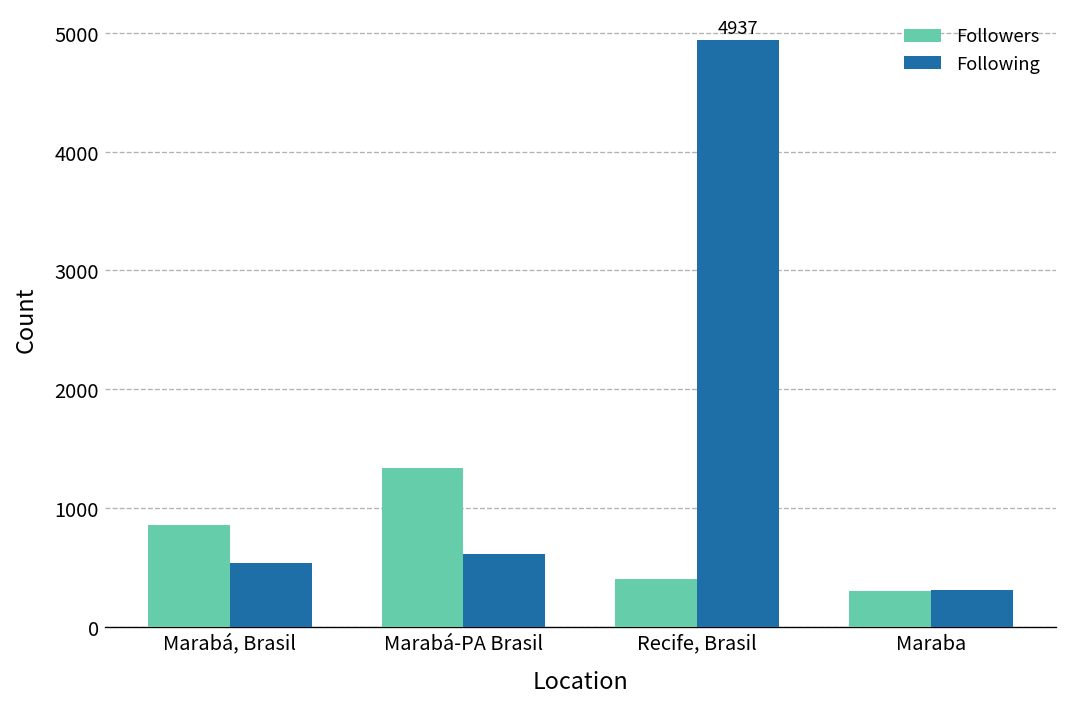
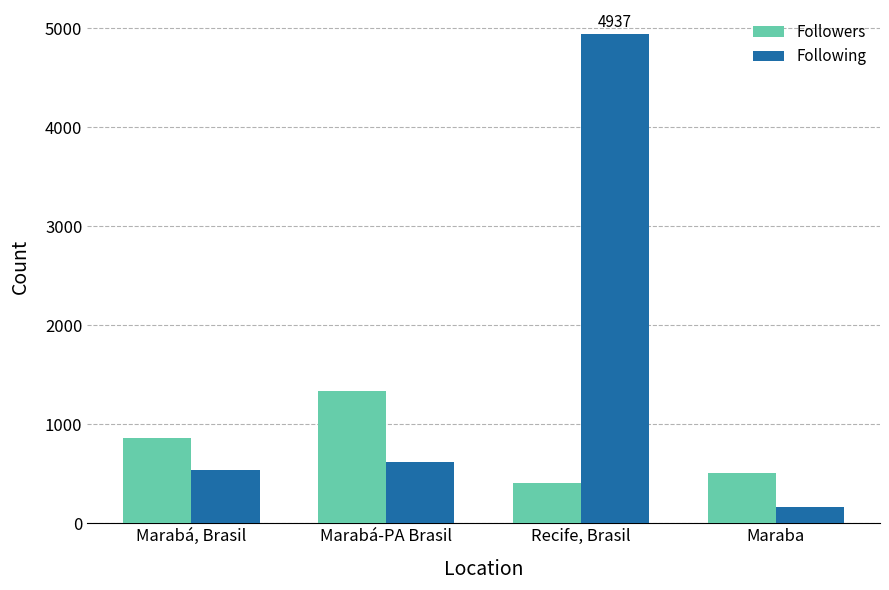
Followers, Maraba: 300 -> 500
Following, Maraba: 300 -> 200
